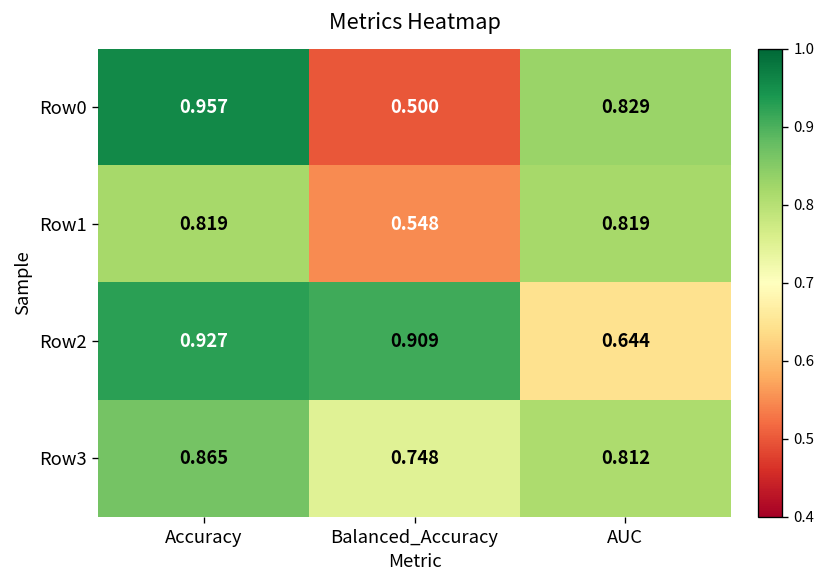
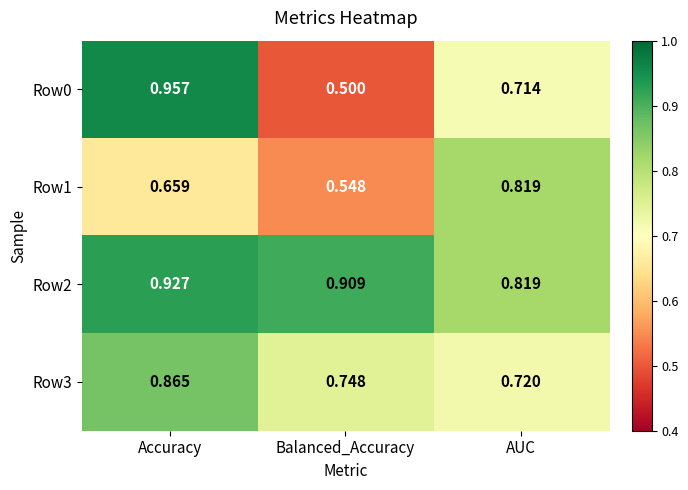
Row0, AUC: 0.829 -> 0.714
Row1, Accuracy: 0.819 -> 0.659
Row2, AUC: 0.644 -> 0.819
Row3, AUC: 0.812 -> 0.720
